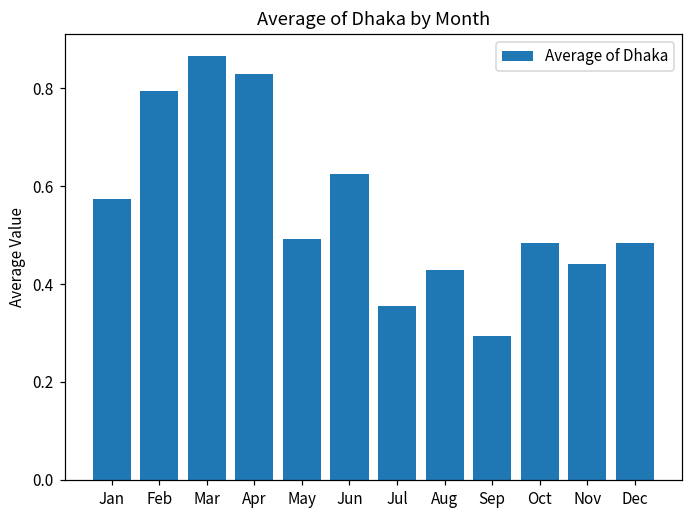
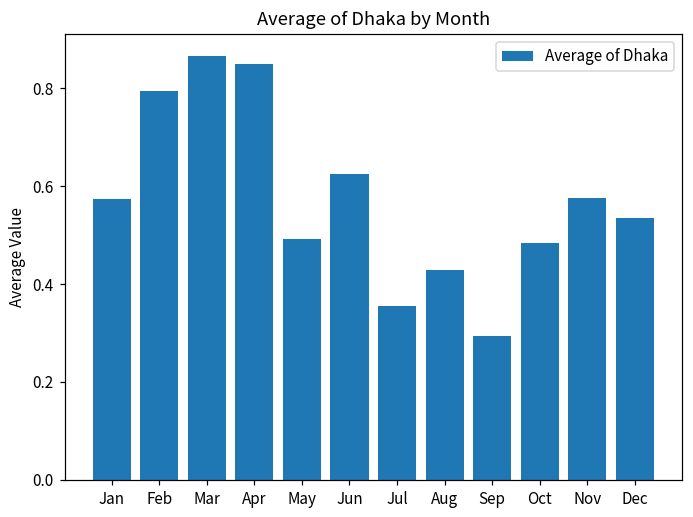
Apr: 0.83 -> 0.85
Nov: 0.44 -> 0.58
Dec: 0.48 -> 0.54
